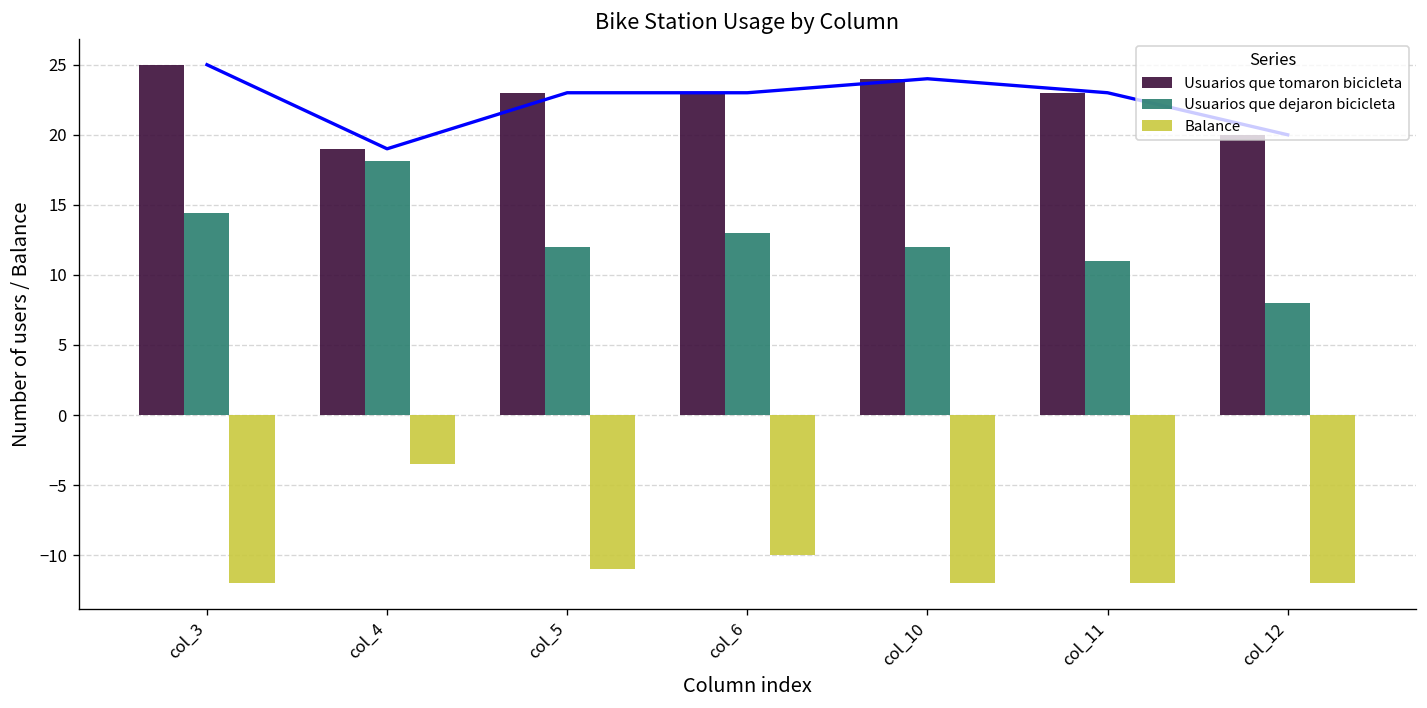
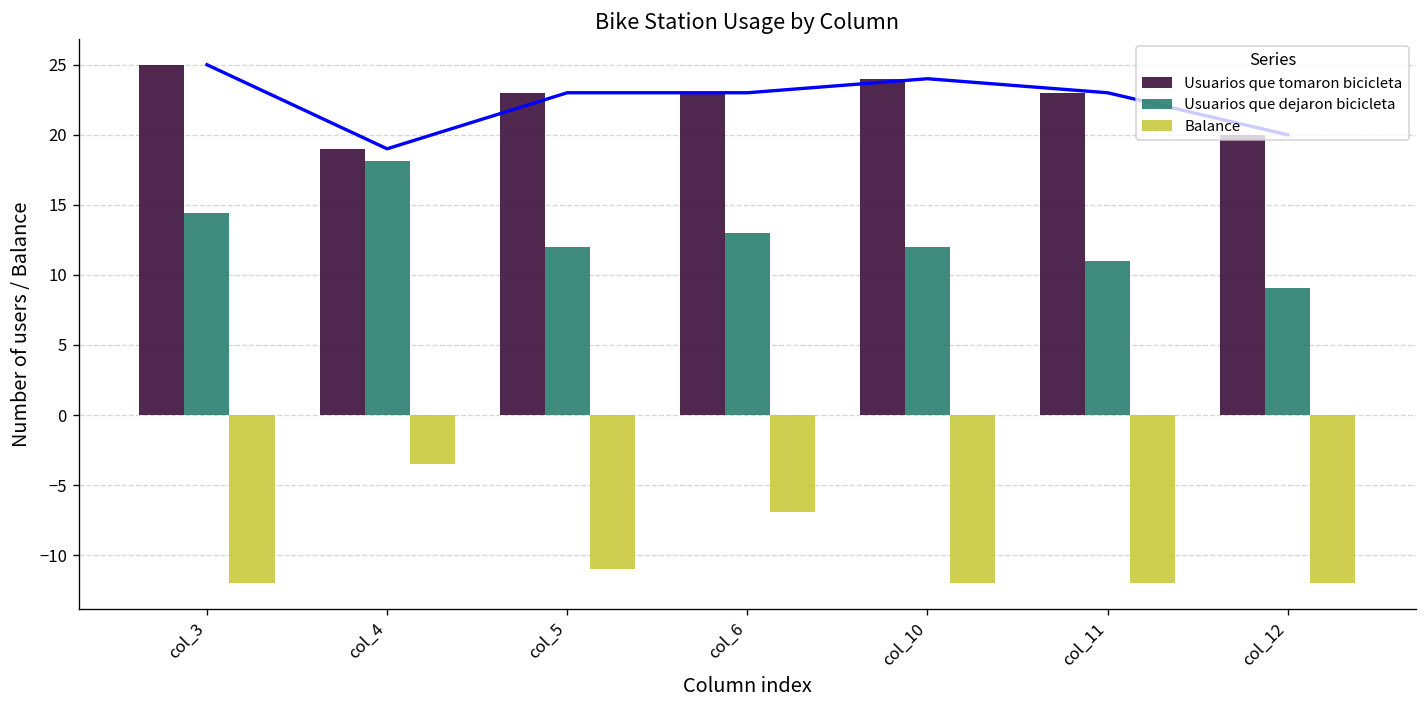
Balance, col_6: -10.0 -> -6.9
Usuarios que dejaron bicicleta, col_12: 8.0 -> 9.1
